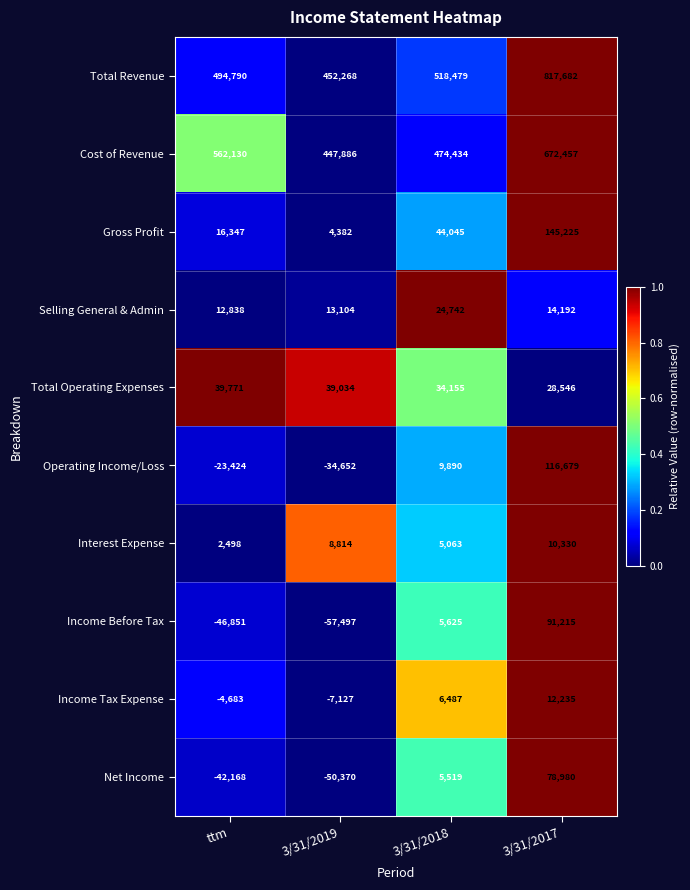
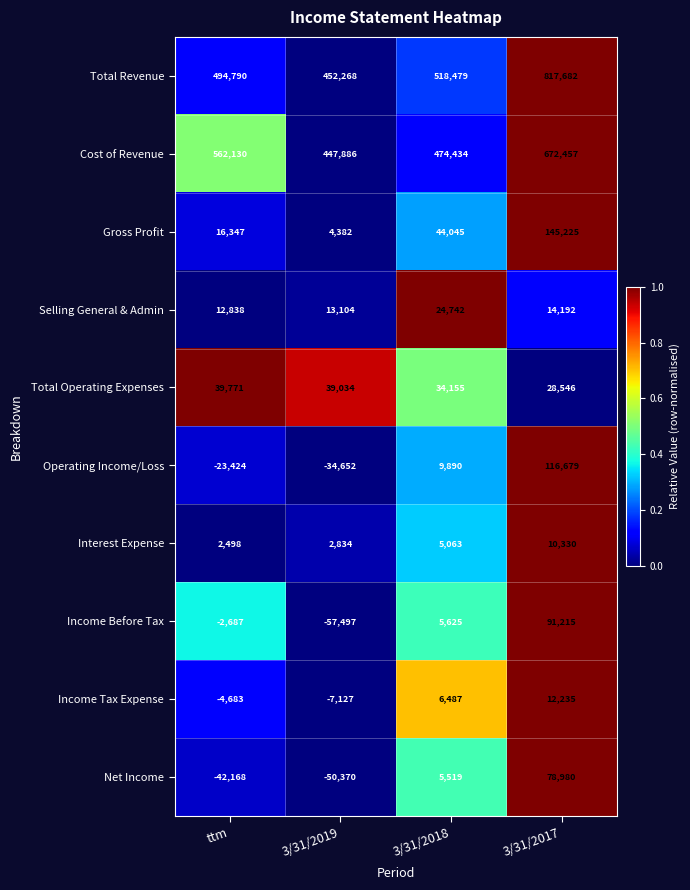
Interest Expense, 3/31/2019: 8,814 -> 2,834
Income Before Tax, ttm: -46,851 -> -2,687
